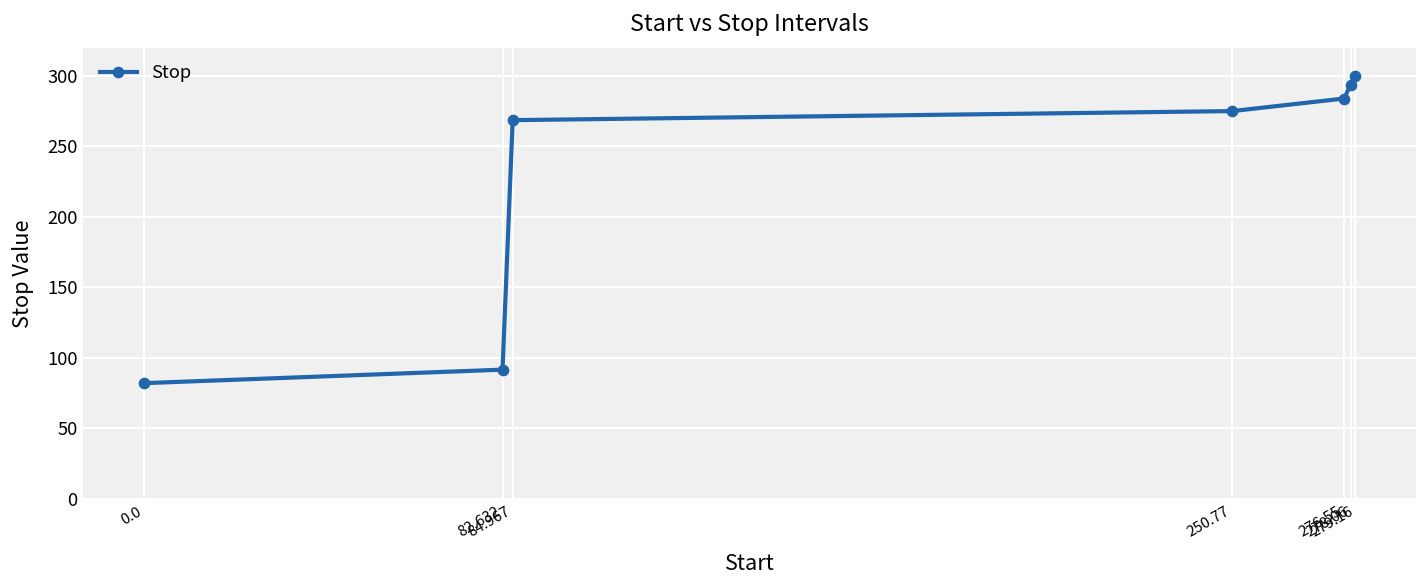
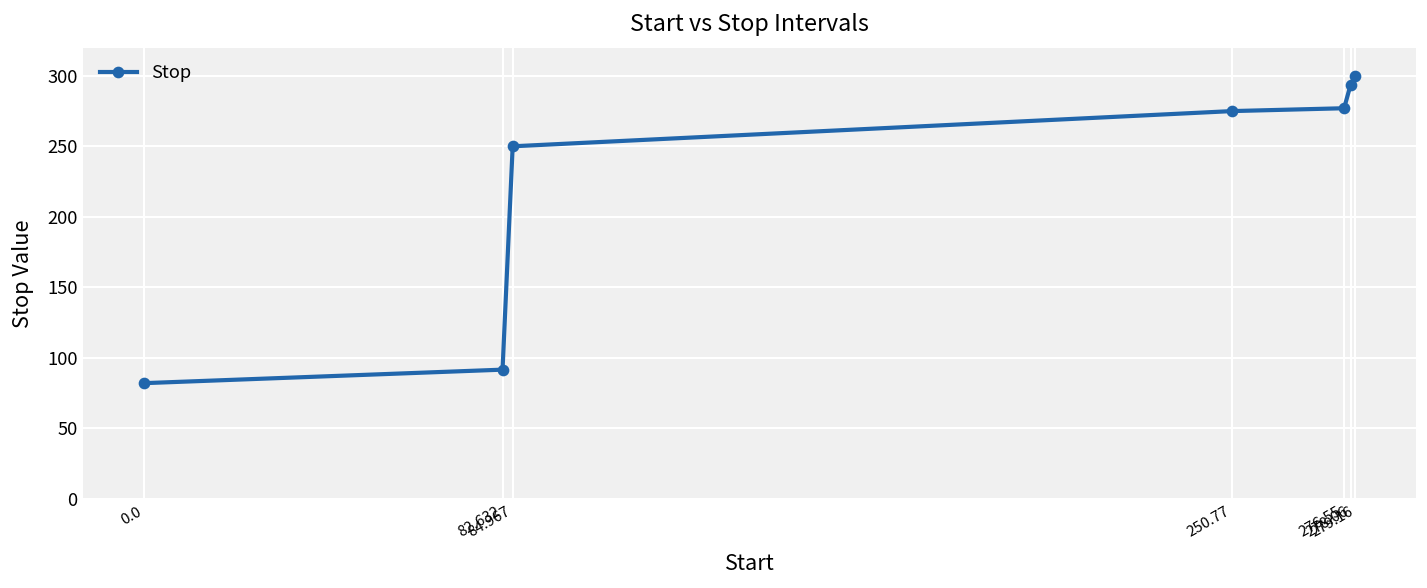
84.967: 269 -> 250
276.55: 284 -> 277
